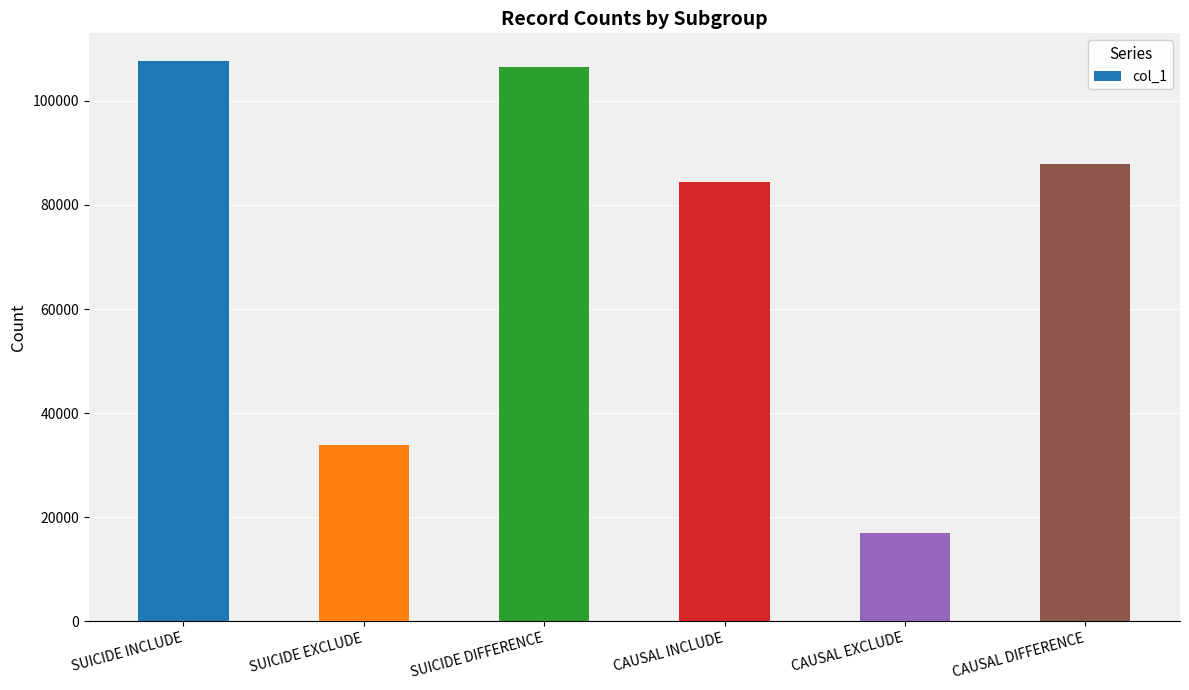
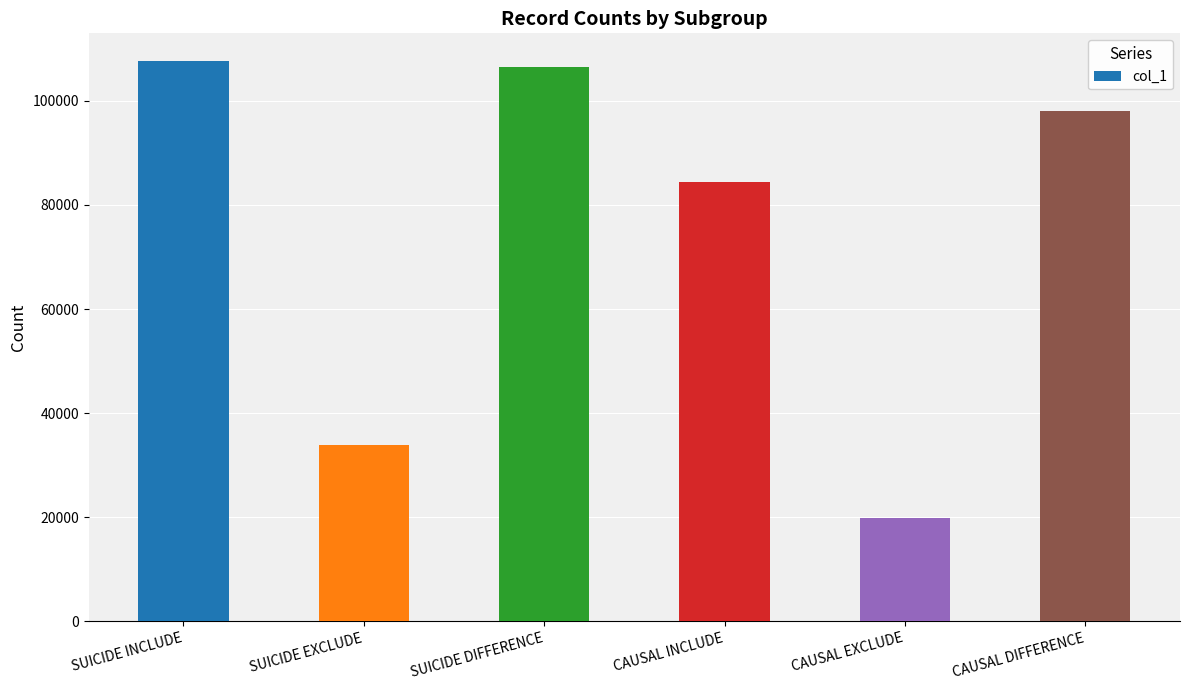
CAUSAL EXCLUDE: 17000 -> 20000
CAUSAL DIFFERENCE: 88000 -> 98000
